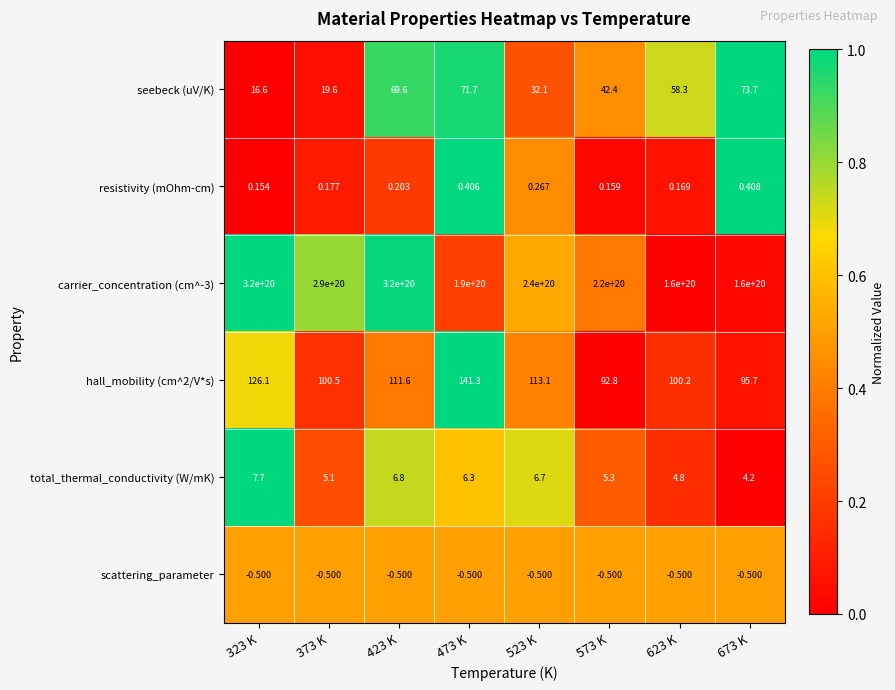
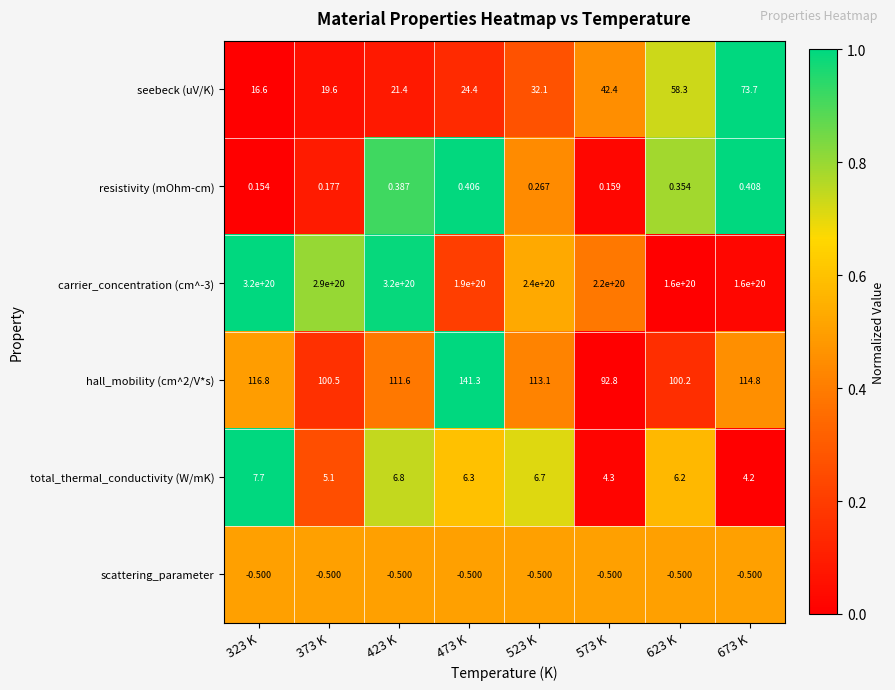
seebeck (uV/K), 423 K: 69.6 -> 21.4
seebeck (uV/K), 473 K: 71.7 -> 24.4
resistivity (mOhm-cm), 423 K: 0.203 -> 0.387
resistivity (mOhm-cm), 623 K: 0.169 -> 0.354
hall_mobility (cm^2/V*s), 323 K: 126.1 -> 116.8
hall_mobility (cm^2/V*s), 673 K: 95.7 -> 114.8
total_thermal_conductivity (W/mK), 573 K: 5.3 -> 4.3
total_thermal_conductivity (W/mK), 623 K: 4.8 -> 6.2
